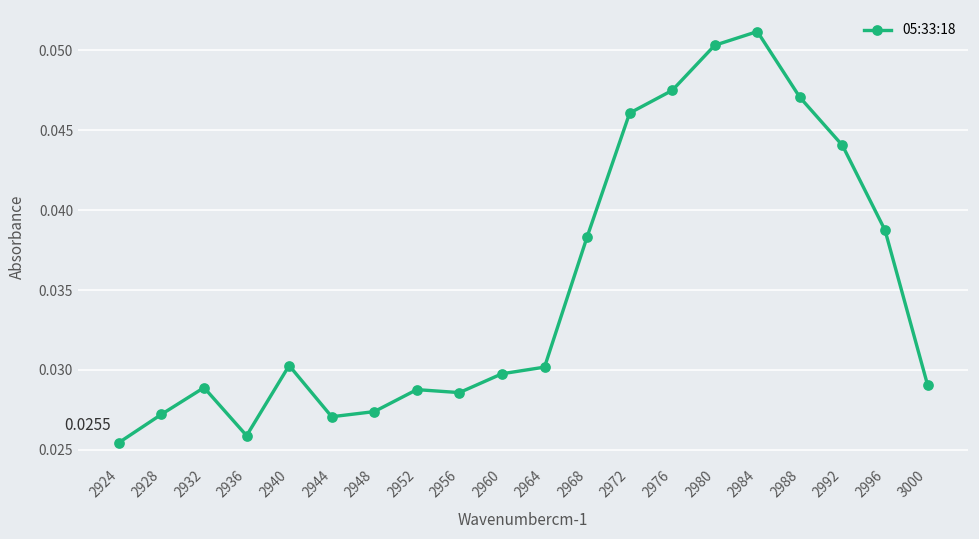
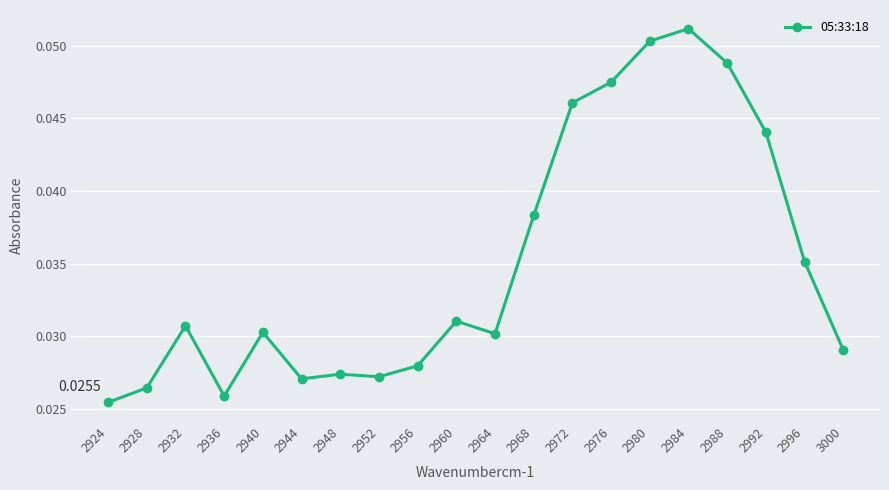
2928: 0.0272 -> 0.0265
2932: 0.0289 -> 0.0307
2952: 0.0288 -> 0.0272
2956: 0.0286 -> 0.0280
2960: 0.0298 -> 0.0310
2988: 0.0471 -> 0.0488
2996: 0.0387 -> 0.0352
